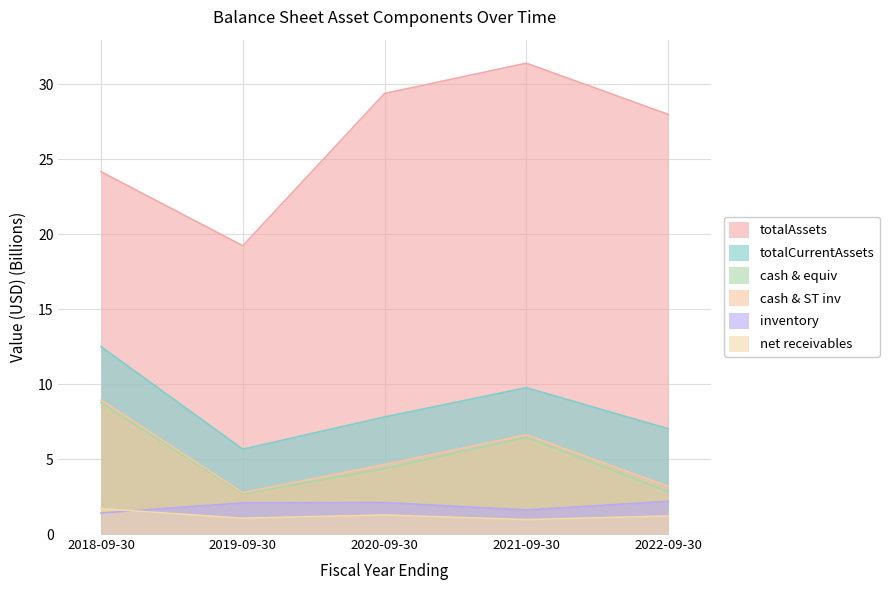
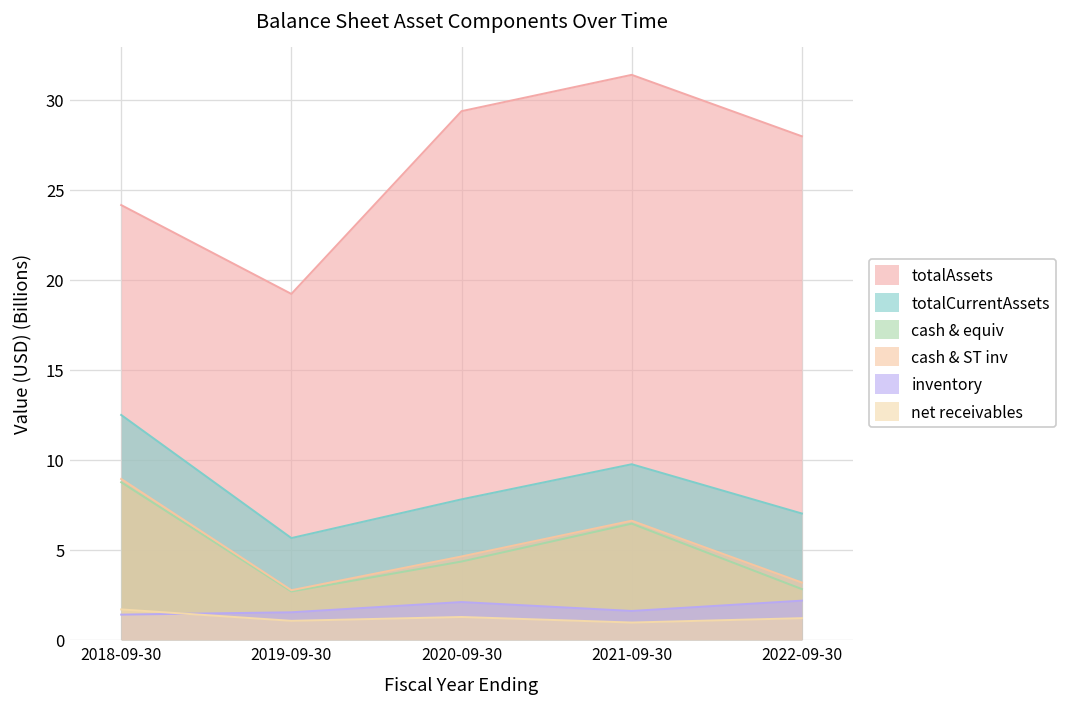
inventory, 2019-09-30: 2.1 -> 1.5
